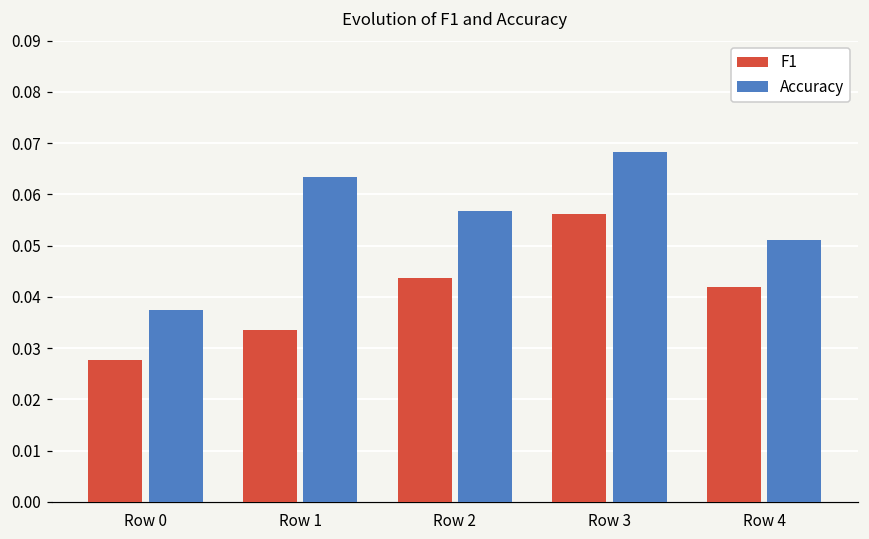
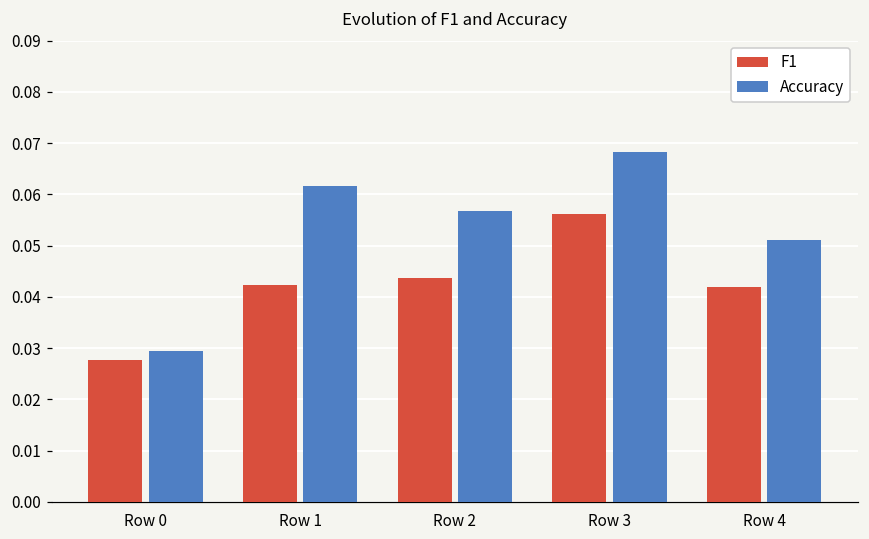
Accuracy, Row 0: 0.037 -> 0.029
F1, Row 1: 0.034 -> 0.042
Accuracy, Row 1: 0.063 -> 0.062
